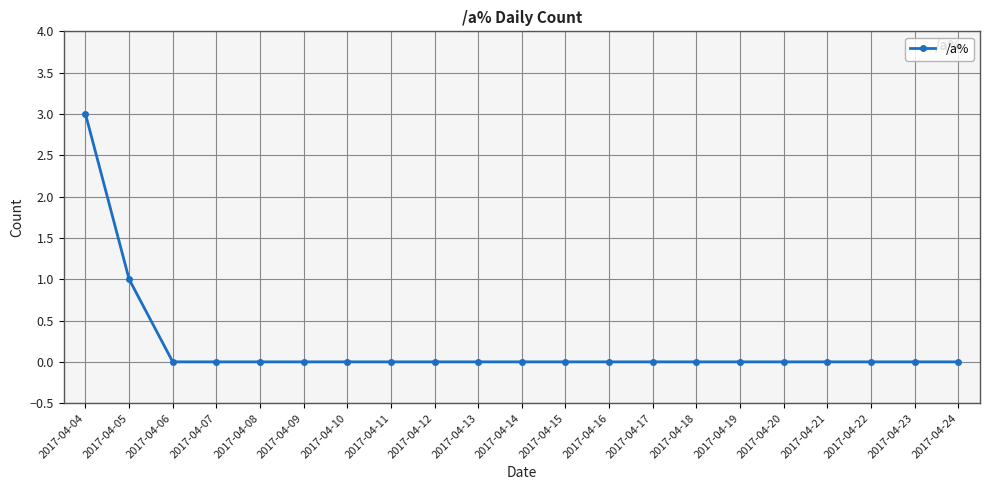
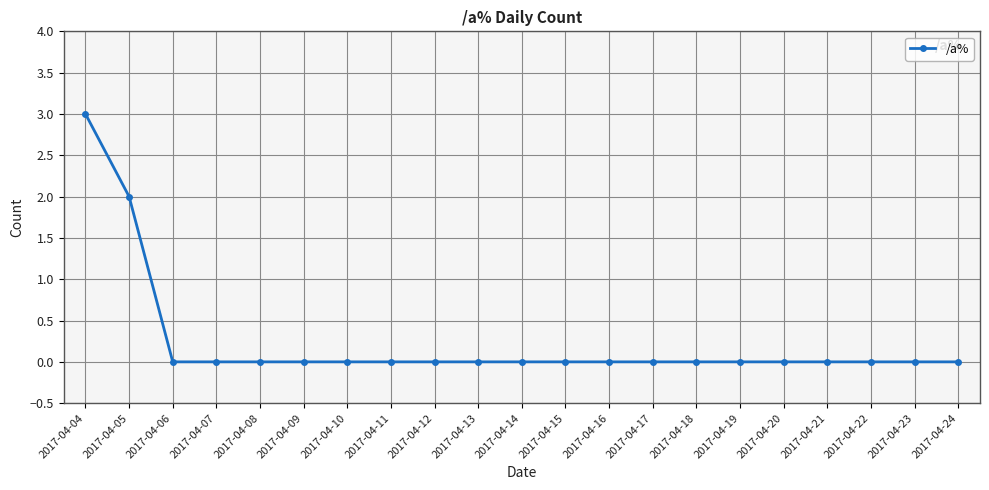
2017-04-05: 1 -> 2
